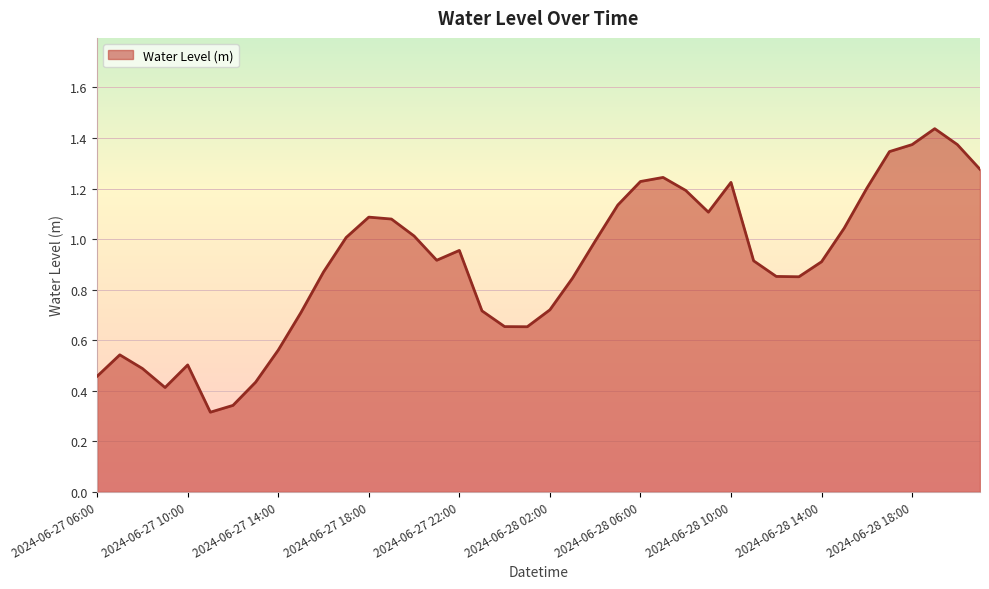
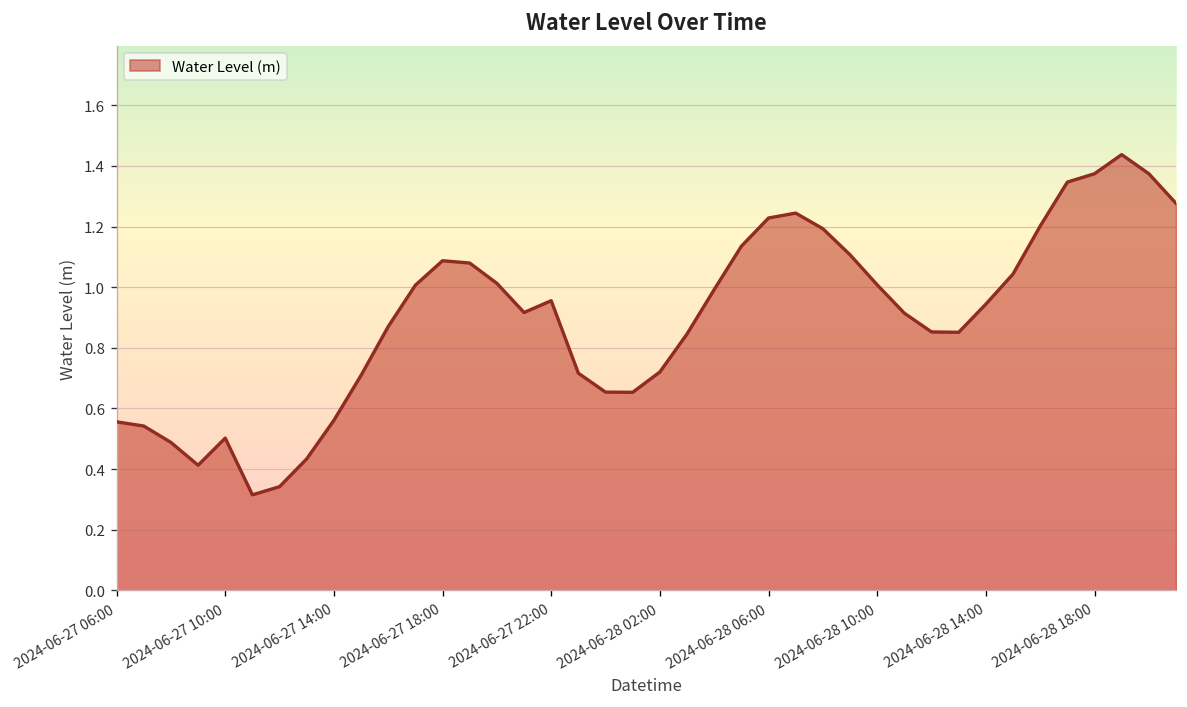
2024-06-27 06:00: 0.46 -> 0.56
2024-06-28 10:00: 1.22 -> 1.01
2024-06-28 14:00: 0.91 -> 0.94
